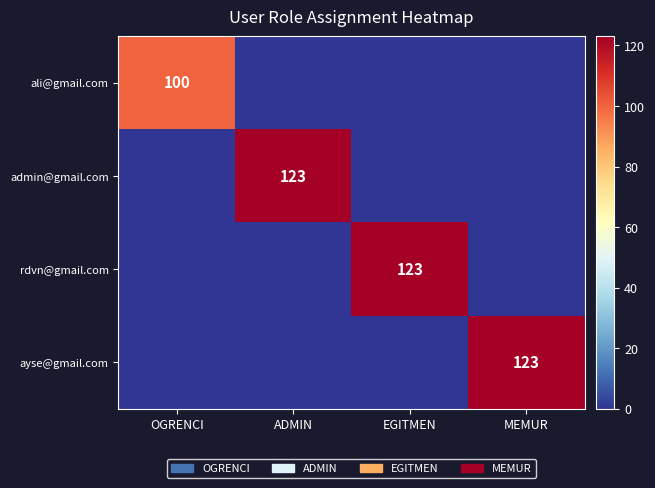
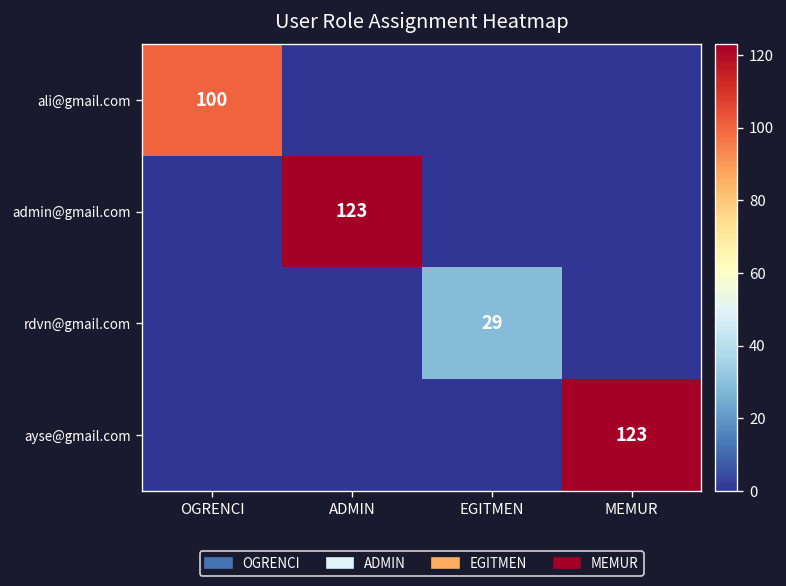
rdvn@gmail.com, EGITMEN: 123 -> 29
